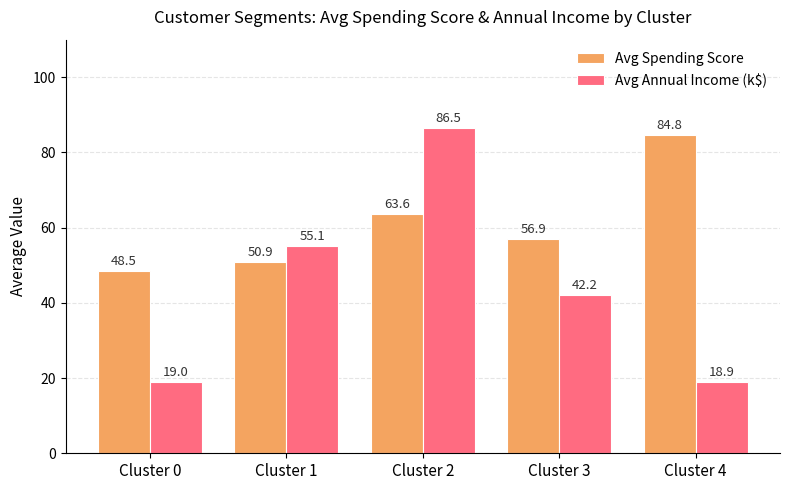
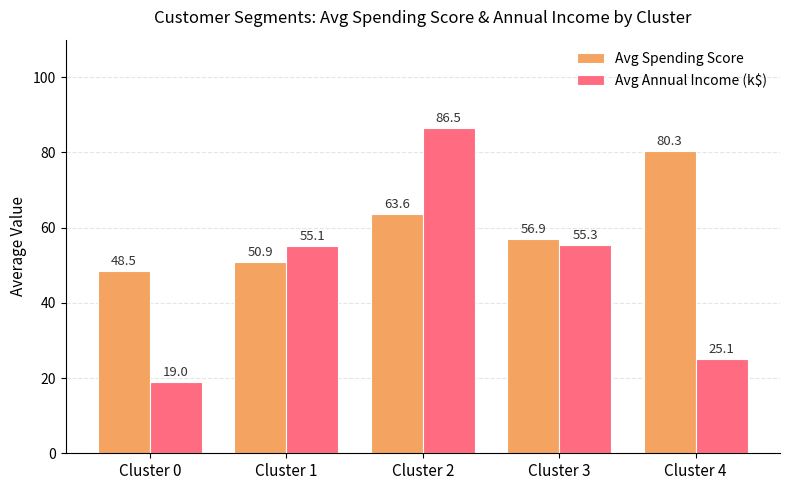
Avg Annual Income (k$), Cluster 3: 42.2 -> 55.3
Avg Spending Score, Cluster 4: 84.8 -> 80.3
Avg Annual Income (k$), Cluster 4: 18.9 -> 25.1
